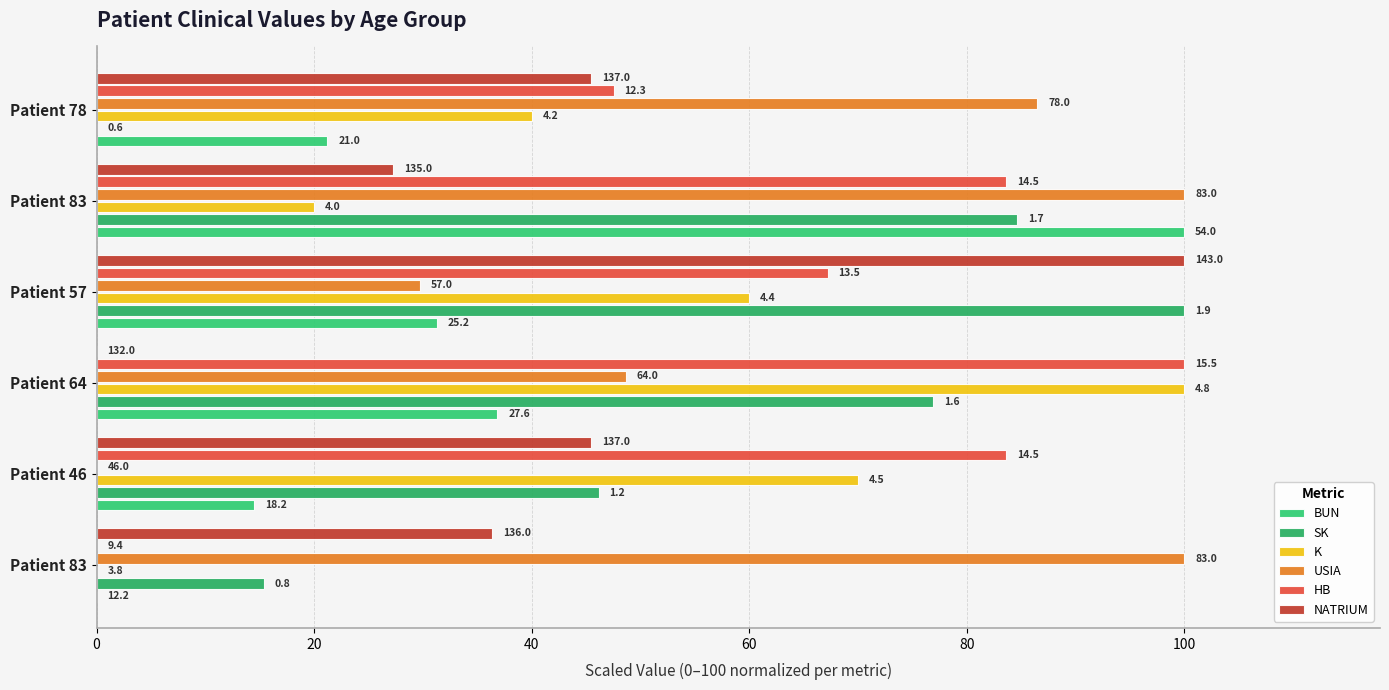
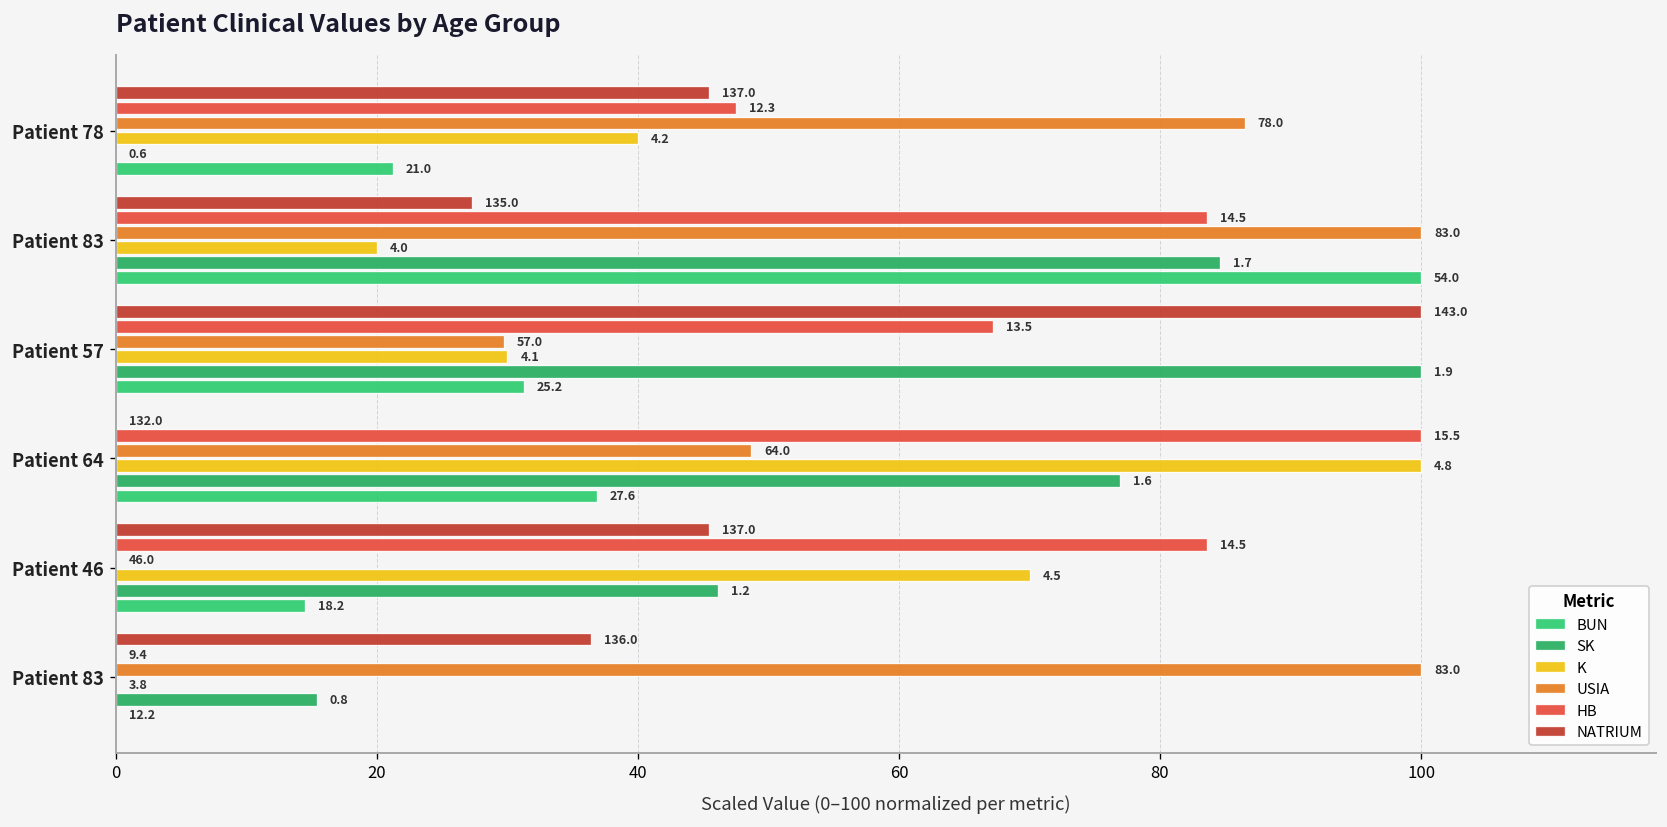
K, Patient 57: 4.4 -> 4.1
